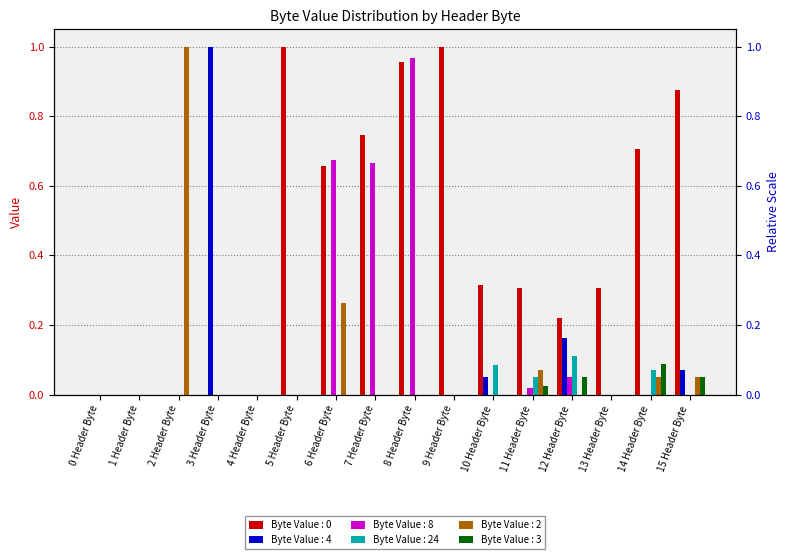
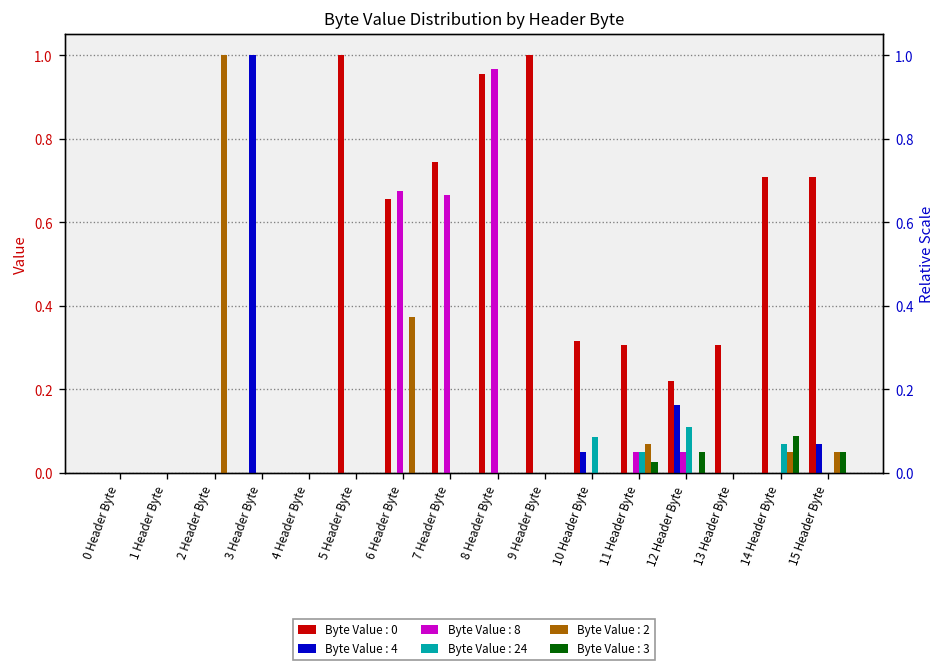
Byte Value : 2, 6 Header Byte: 0.26 -> 0.37
Byte Value : 8, 11 Header Byte: 0.02 -> 0.05
Byte Value : 0, 15 Header Byte: 0.88 -> 0.71
